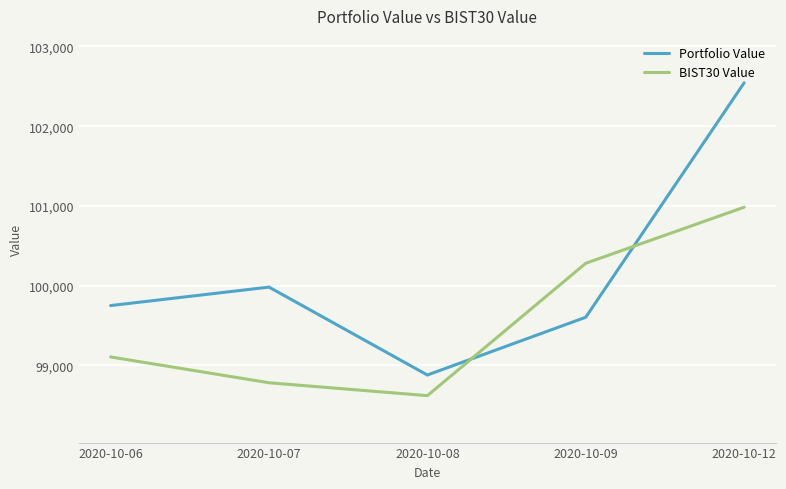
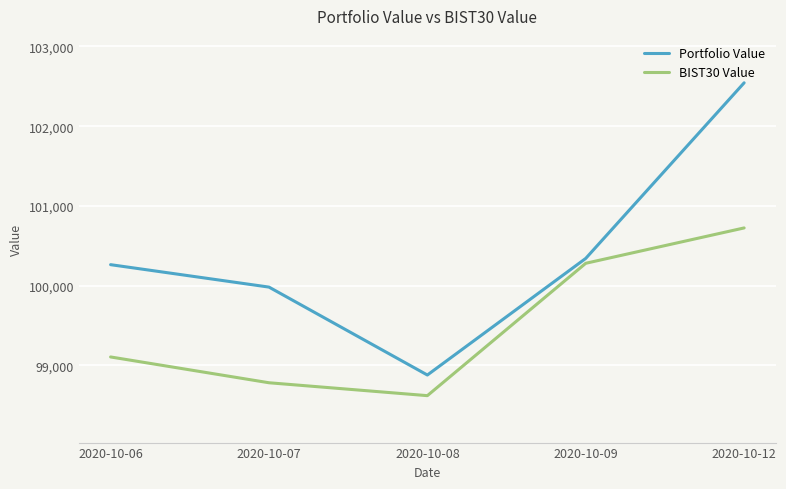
Portfolio Value, 2020-10-06: 99,800 -> 100,300
Portfolio Value, 2020-10-09: 99,600 -> 100,300
BIST30 Value, 2020-10-12: 101,000 -> 100,700
